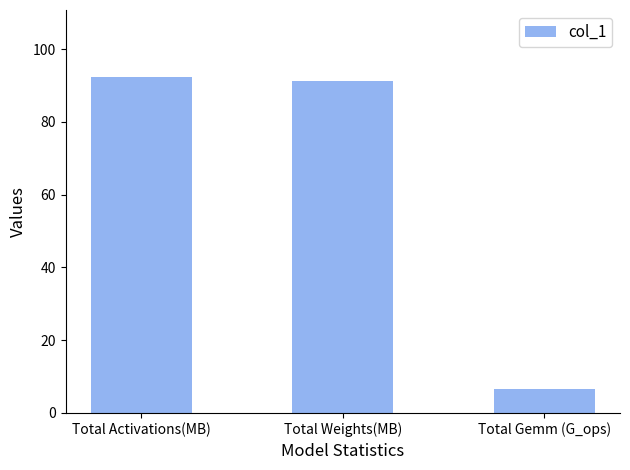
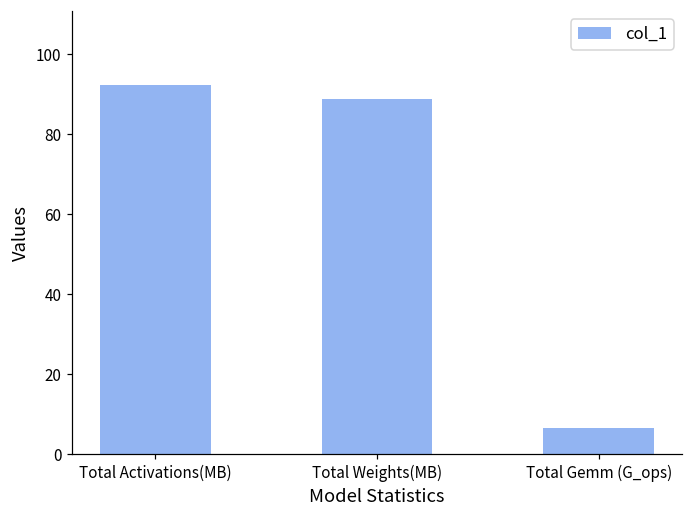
Total Weights(MB): 91 -> 89
